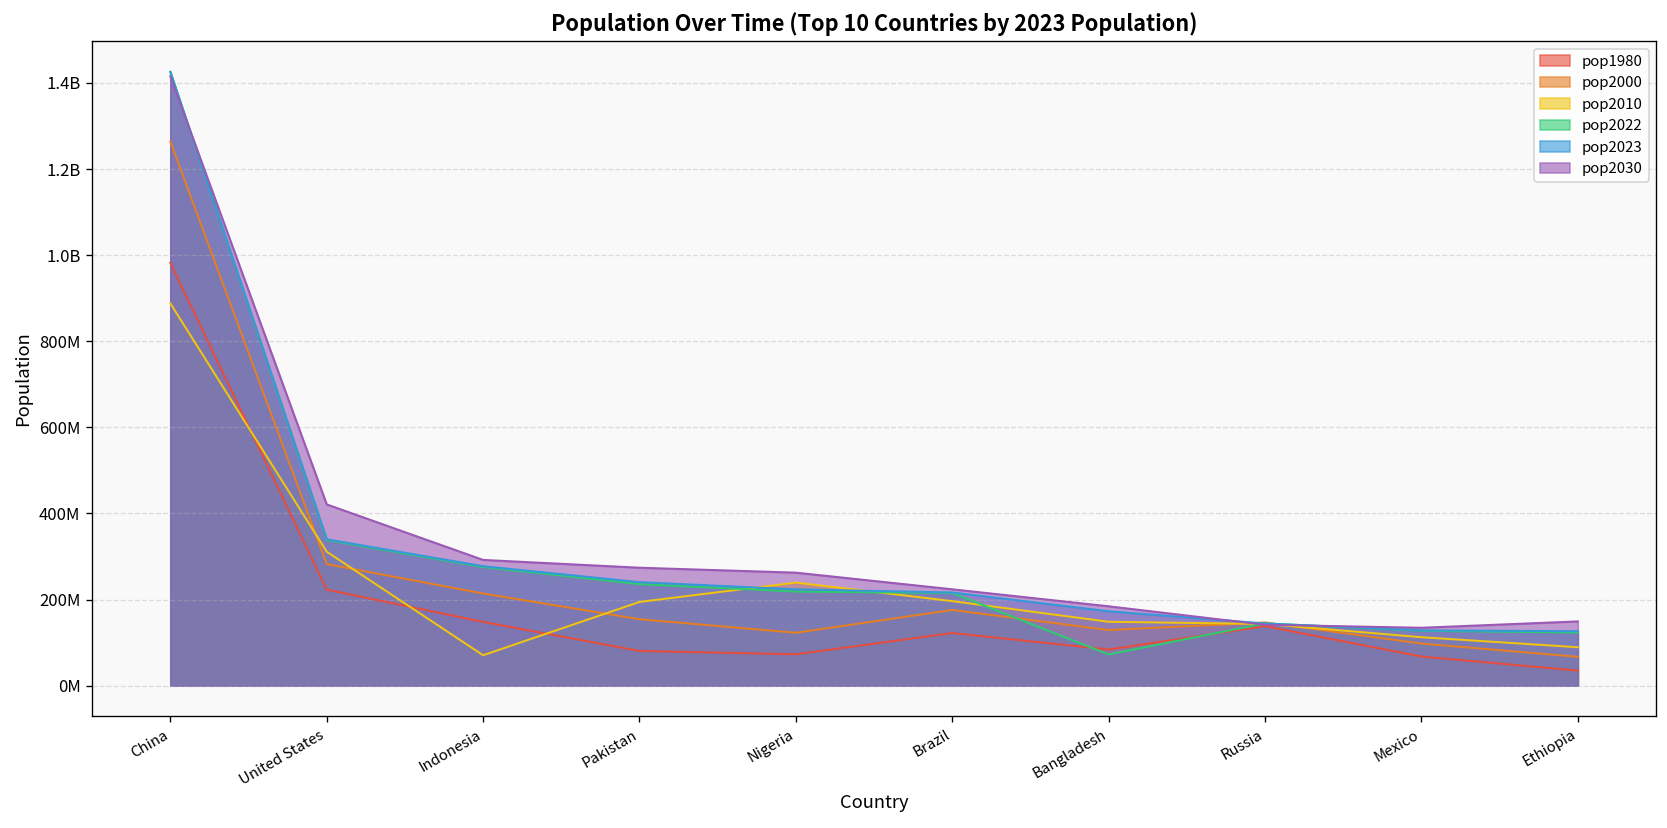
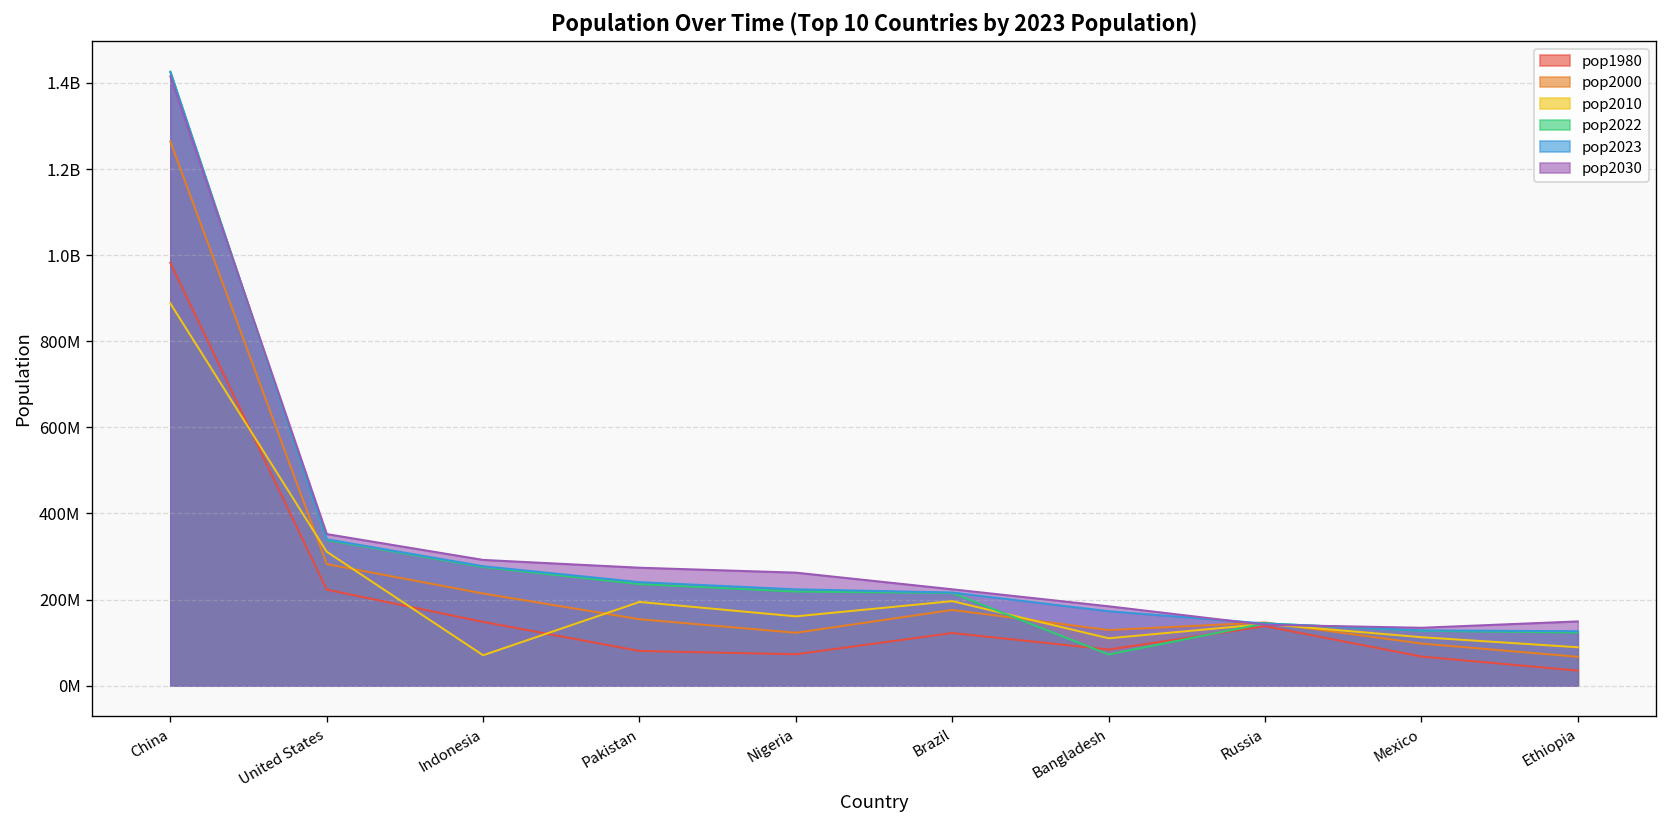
pop2030, United States: 420000000 -> 350000000
pop2010, Nigeria: 240000000 -> 160000000
pop2010, Bangladesh: 150000000 -> 110000000
